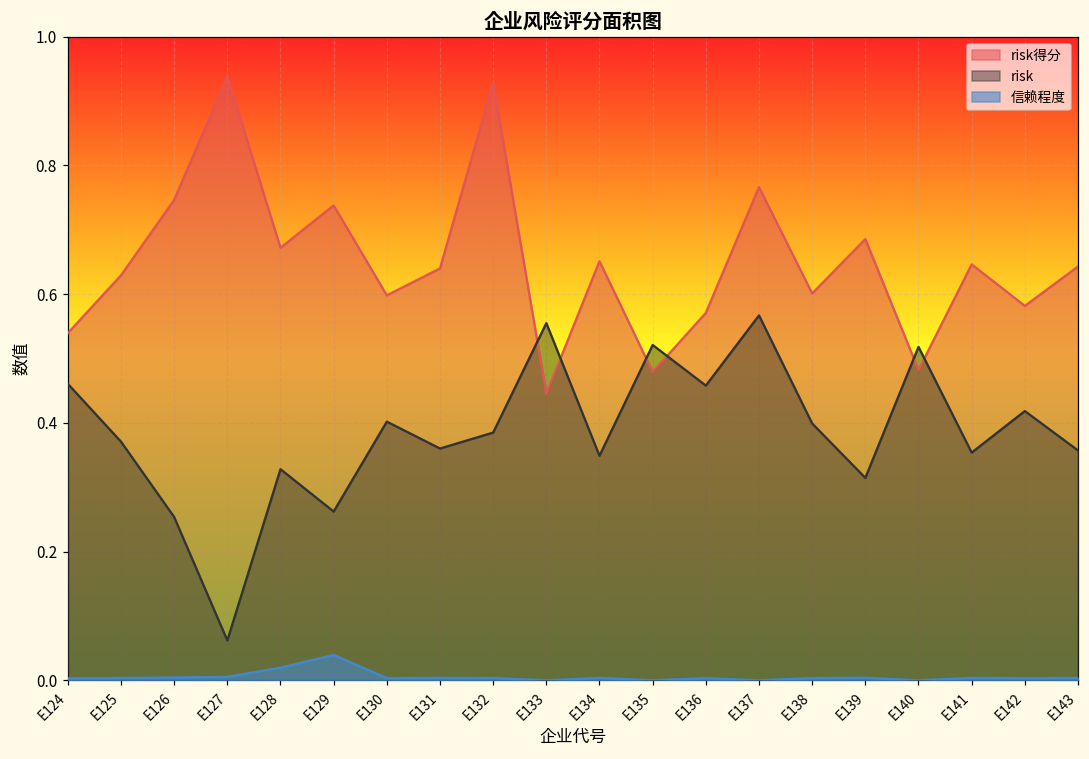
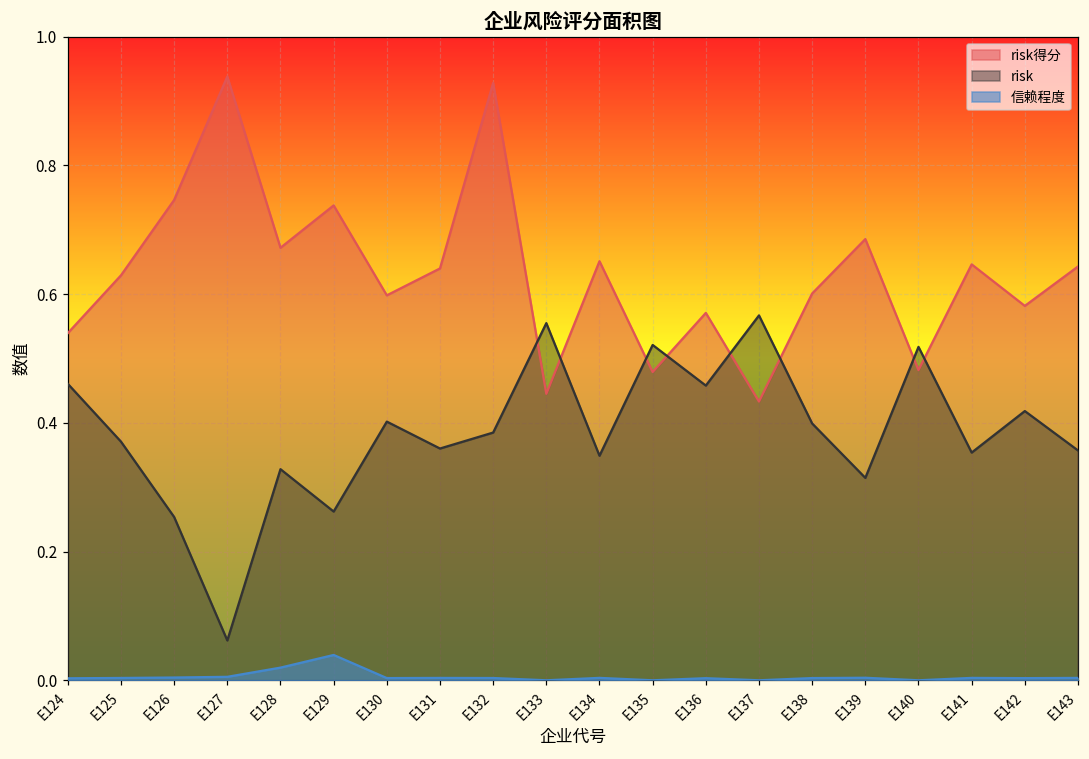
risk得分, E137: 0.77 -> 0.43
